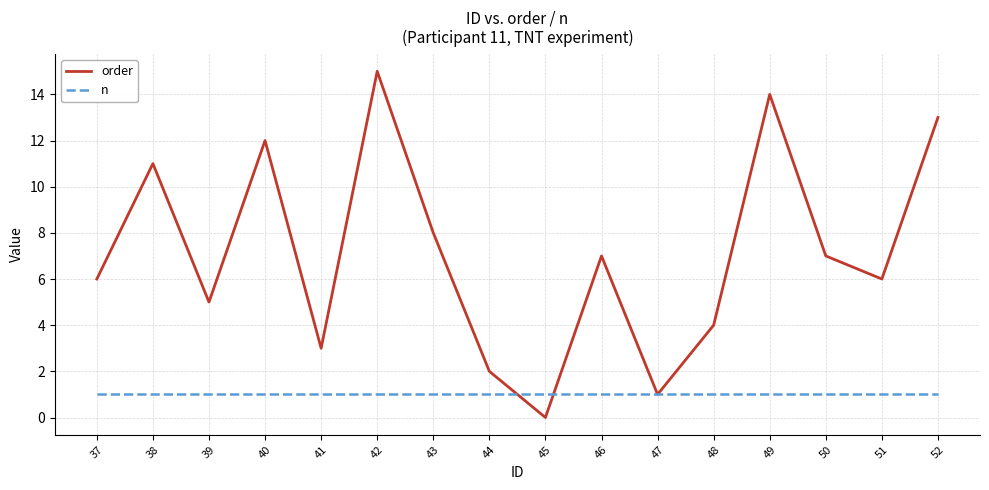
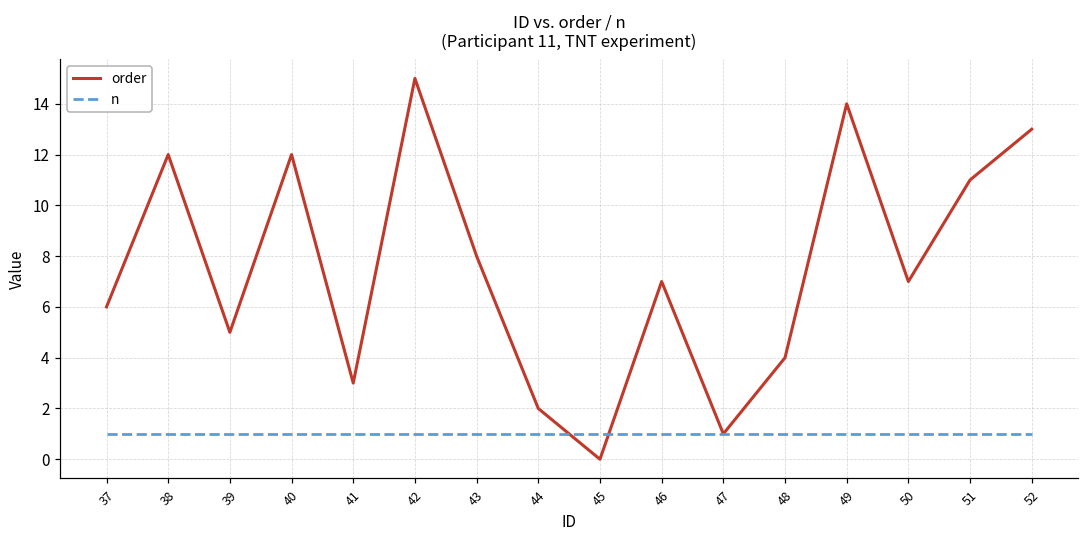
order, 38: 11 -> 12
order, 51: 6 -> 11
